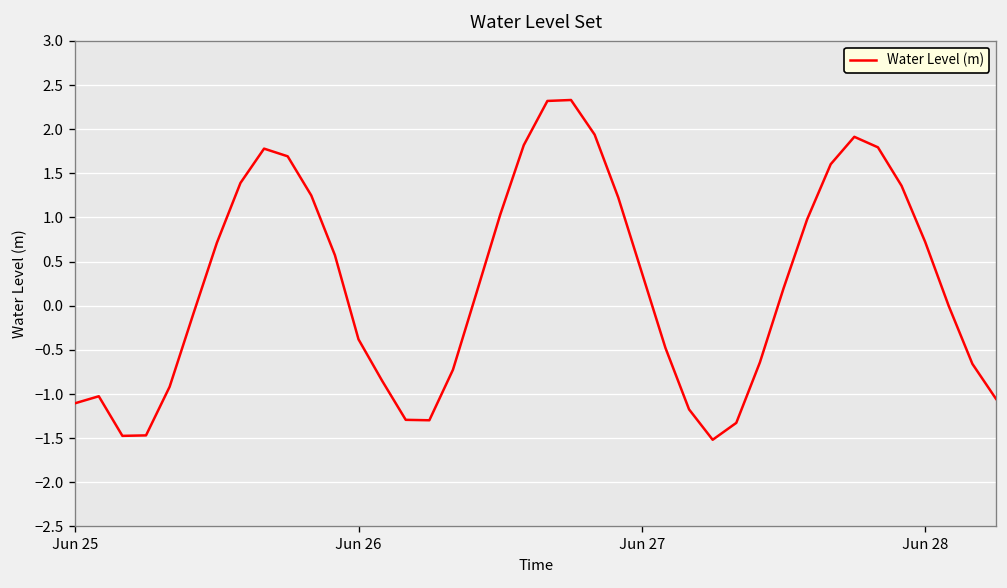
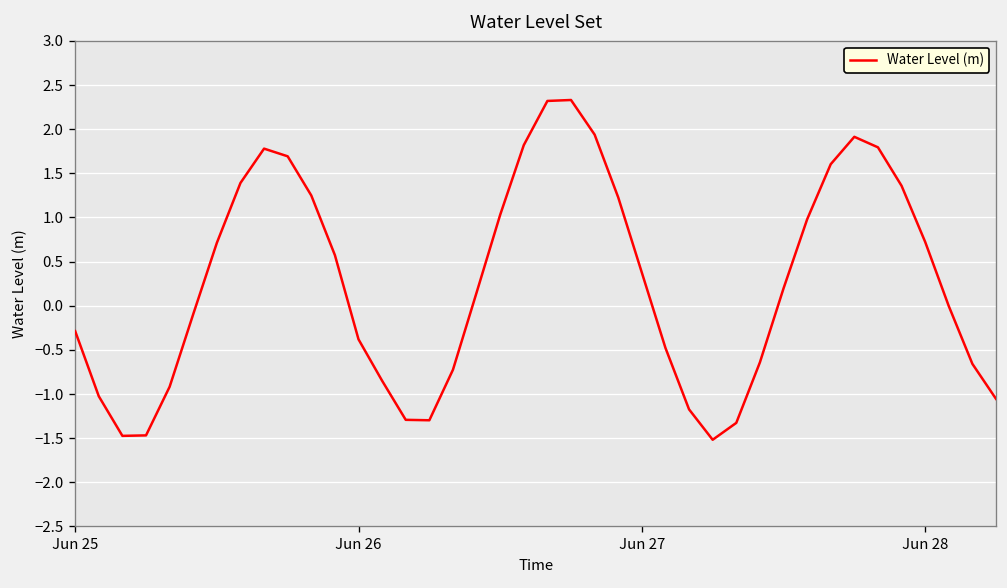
Jun 25: -1.1 -> -0.3
